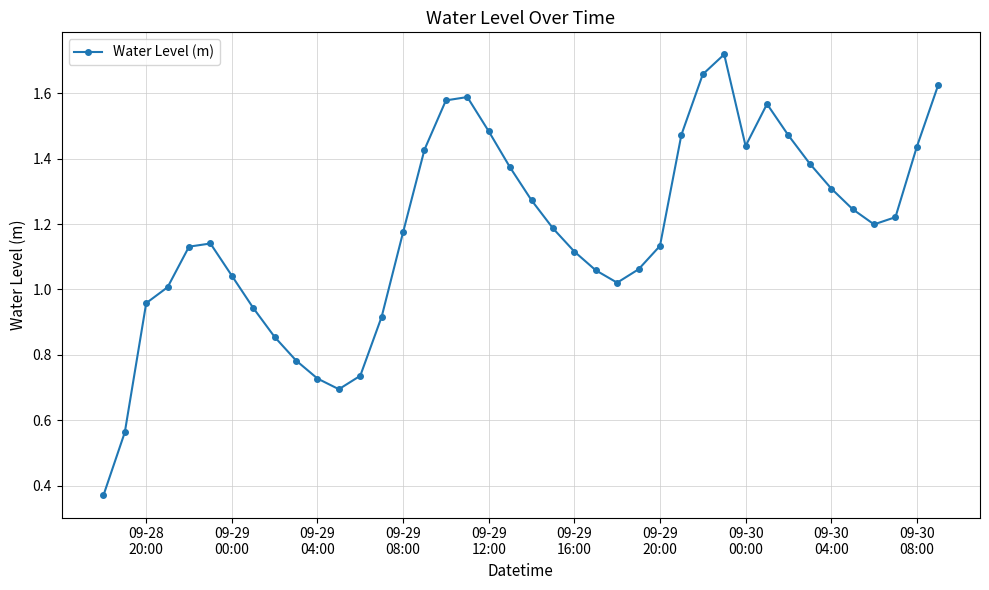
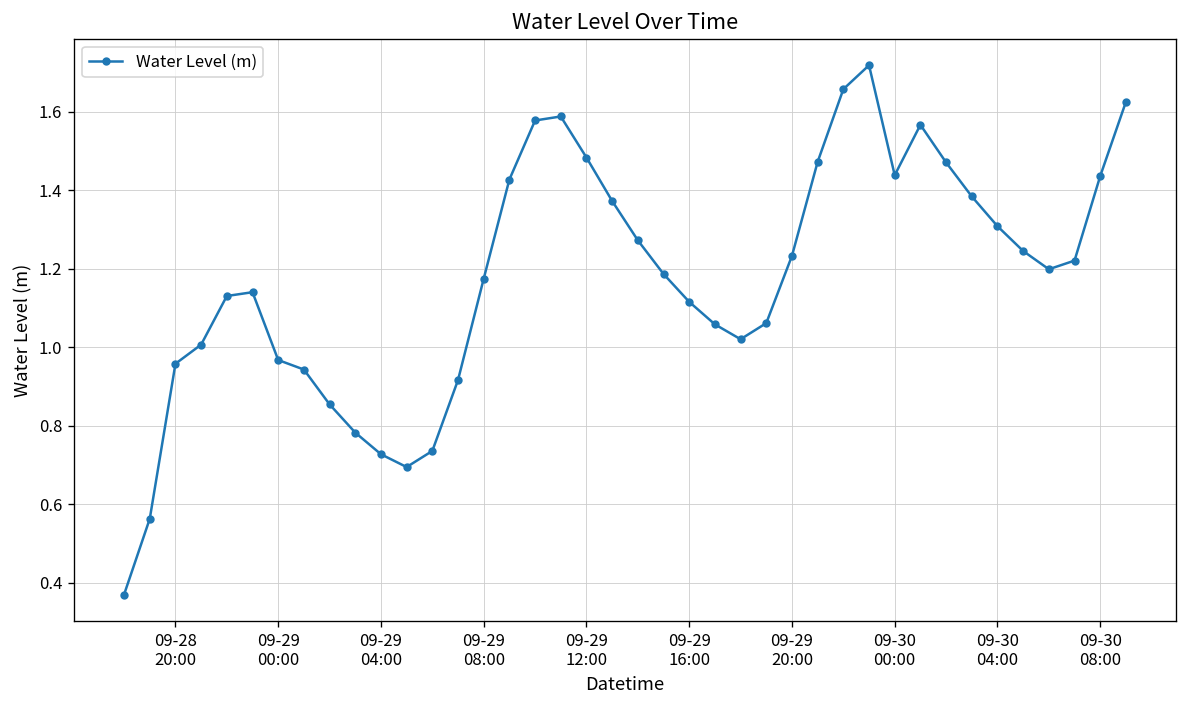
09-29 00:00: 1.04 -> 0.97
09-29 20:00: 1.13 -> 1.23
